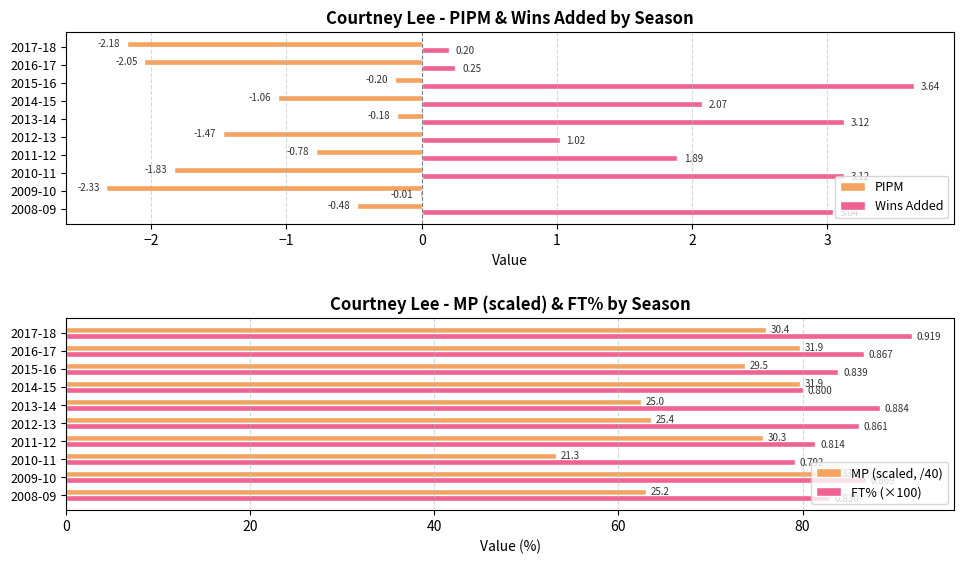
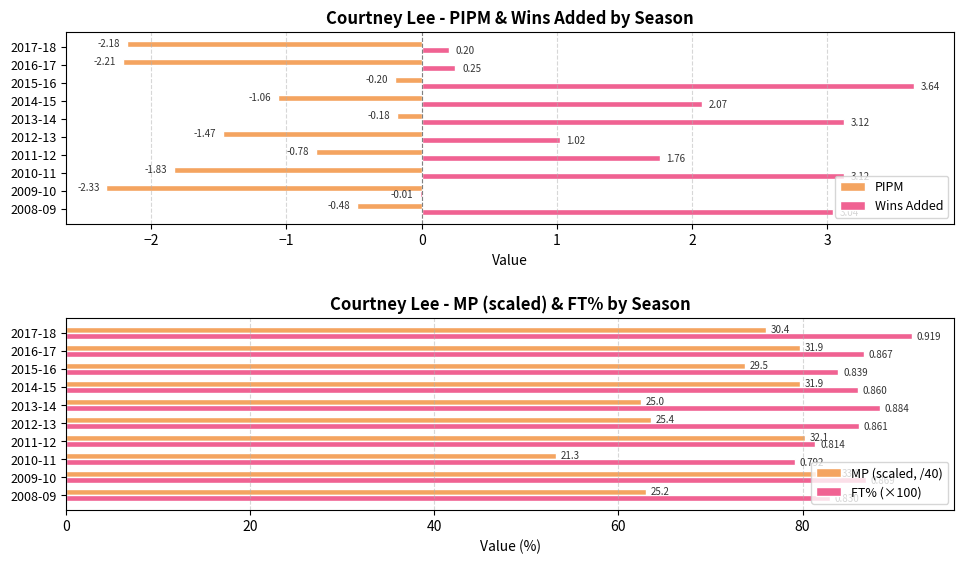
Courtney Lee - PIPM & Wins Added by Season, PIPM, 2016-17: -2.05 -> -2.21
Courtney Lee - PIPM & Wins Added by Season, Wins Added, 2011-12: 1.89 -> 1.76
Courtney Lee - MP (scaled) & FT% by Season, FT% (×100), 2014-15: 0.800 -> 0.860
Courtney Lee - MP (scaled) & FT% by Season, MP (scaled, /40), 2011-12: 30.3 -> 32.1
